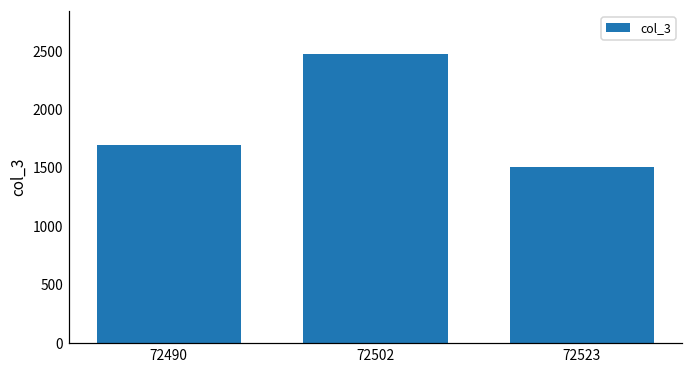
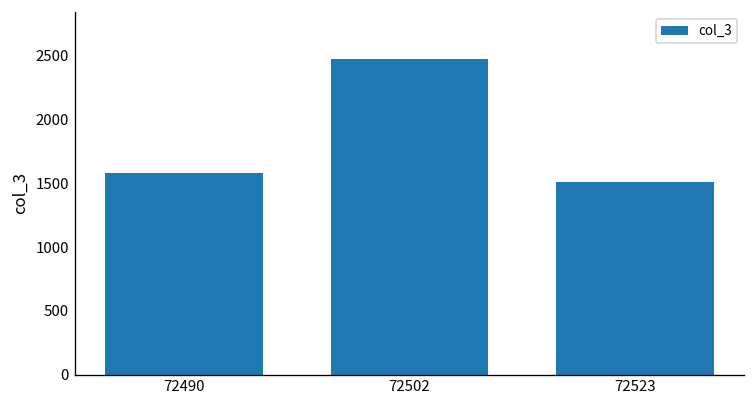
72490: 1700 -> 1580
